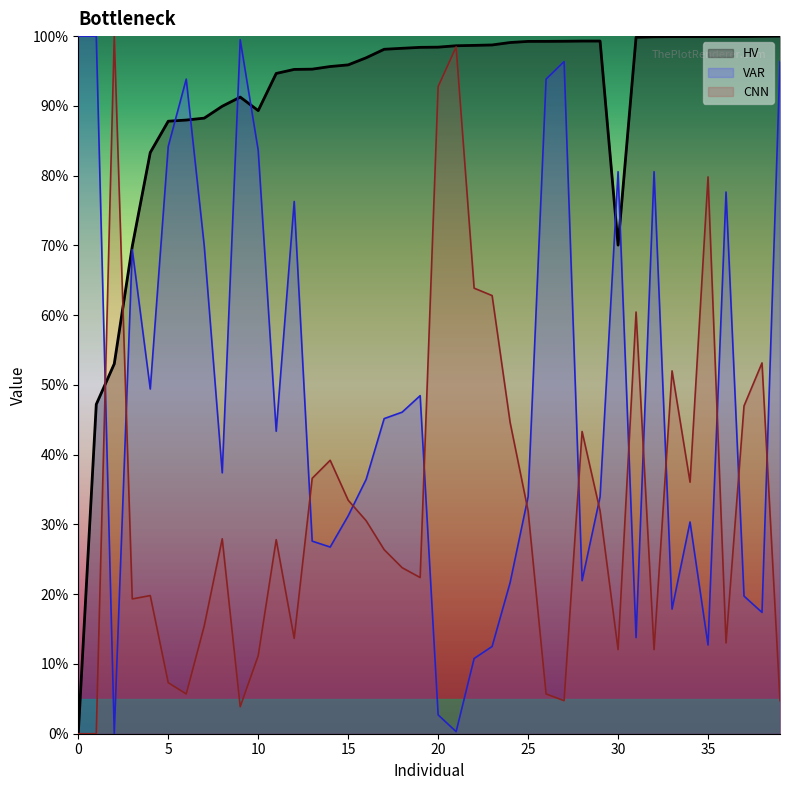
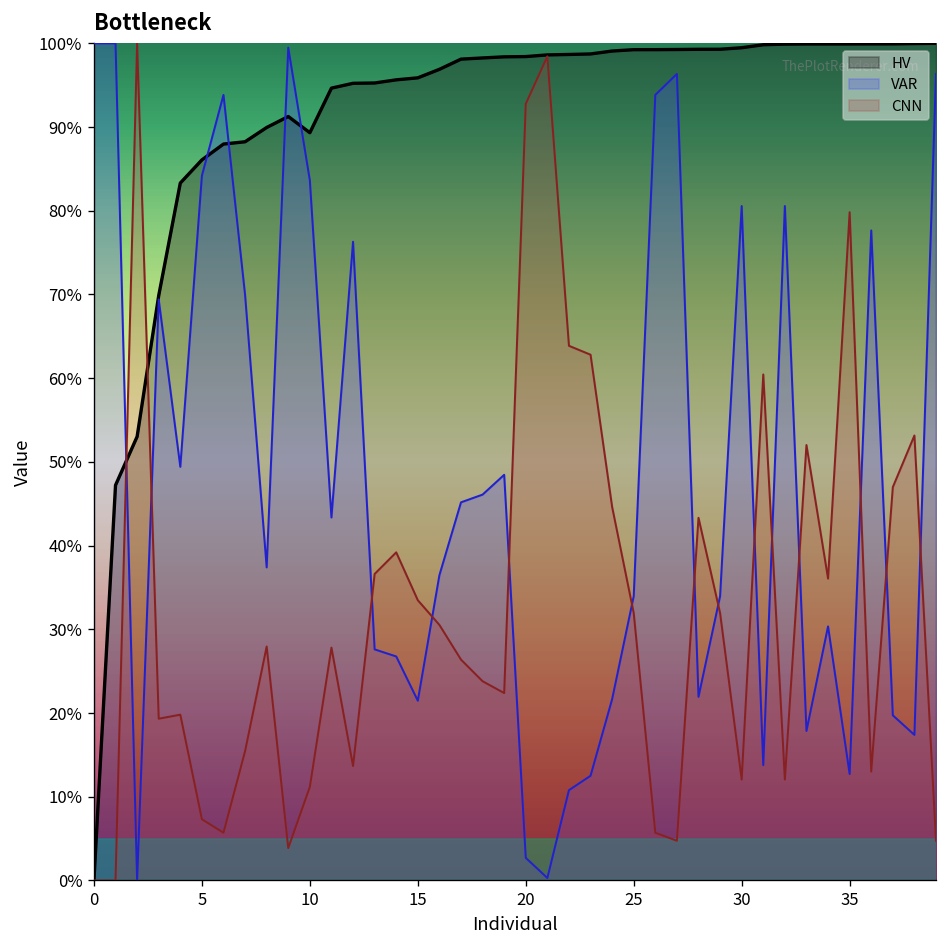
HV, 5: 88% -> 86%
VAR, 15: 31% -> 21%
HV, 30: 70% -> 99%
